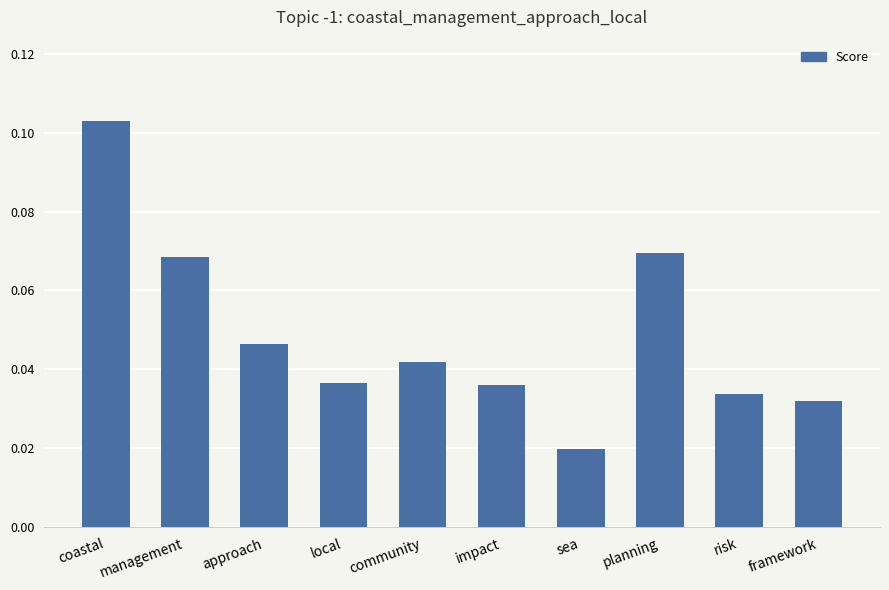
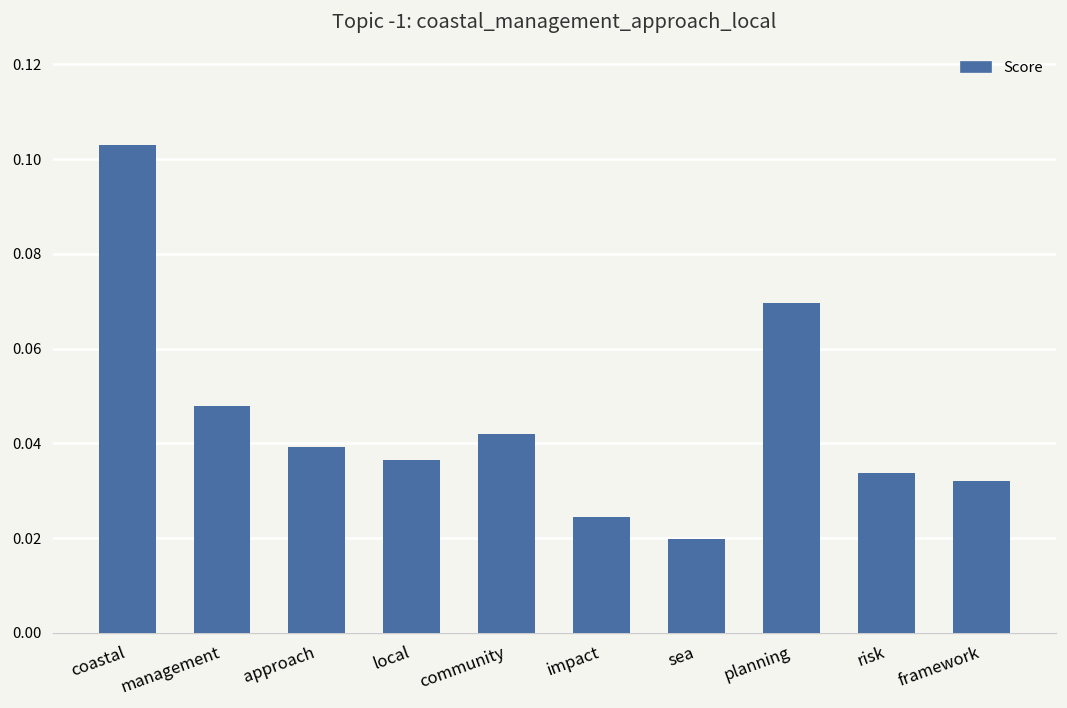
management: 0.068 -> 0.048
approach: 0.046 -> 0.039
impact: 0.036 -> 0.024
